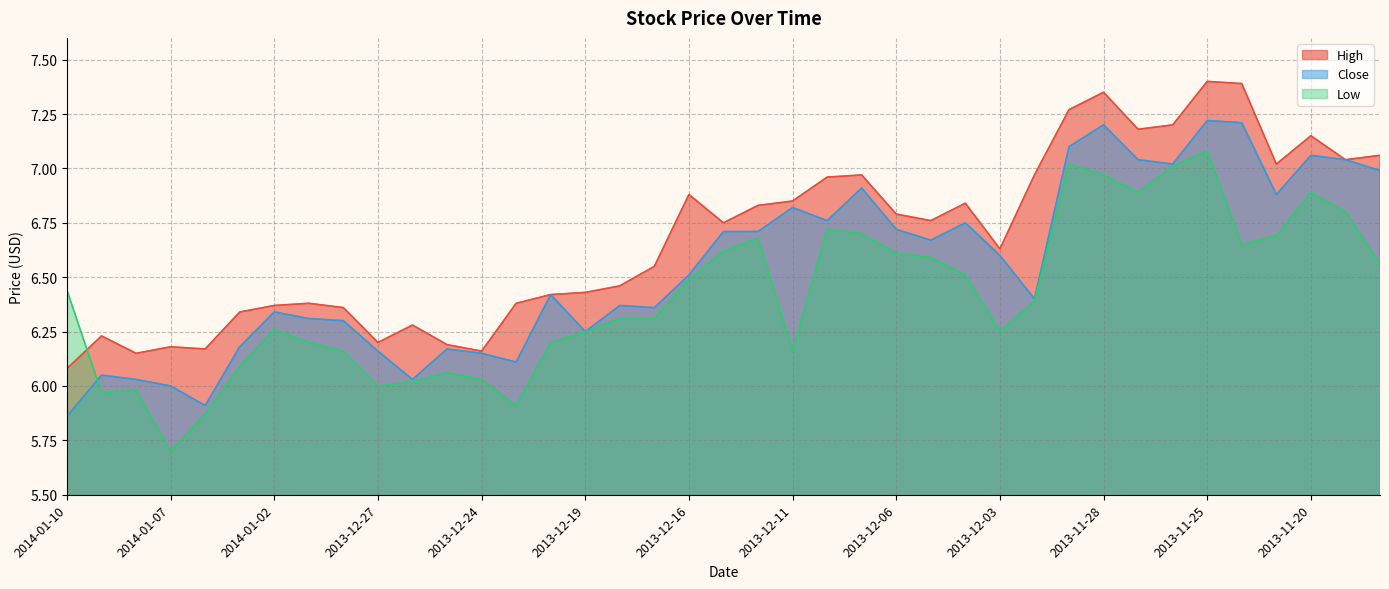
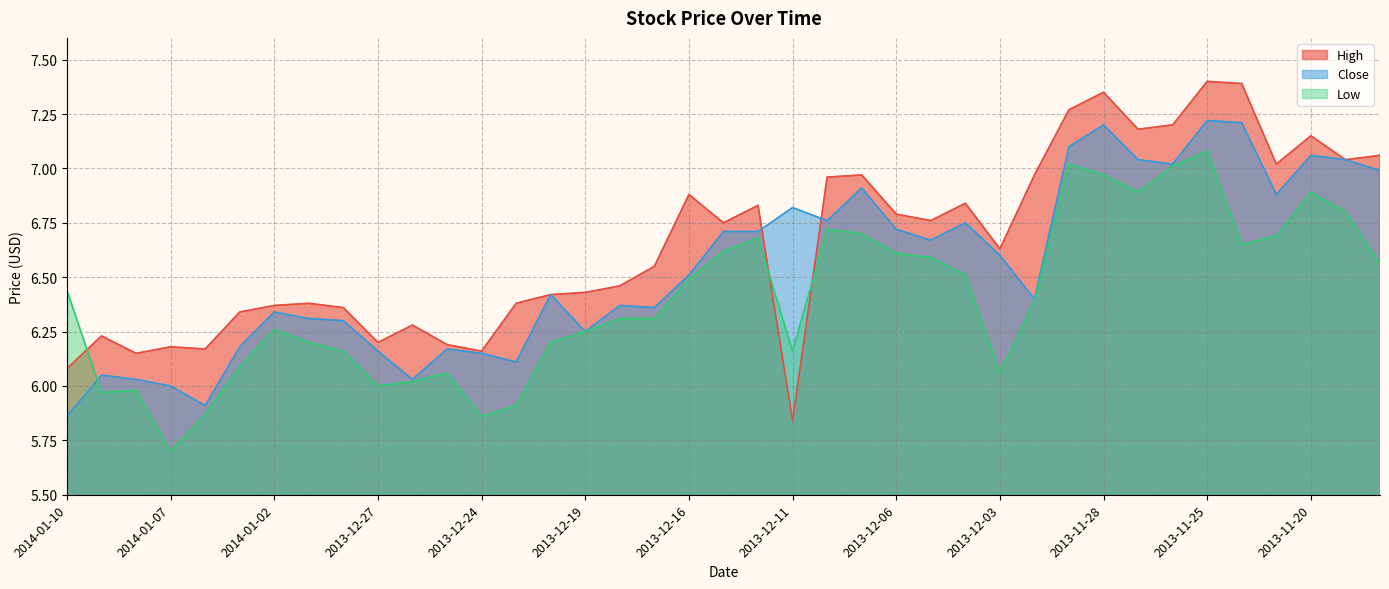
Low, 2013-12-24: 6.03 -> 5.86
High, 2013-12-11: 6.85 -> 5.84
Low, 2013-12-03: 6.25 -> 6.06
